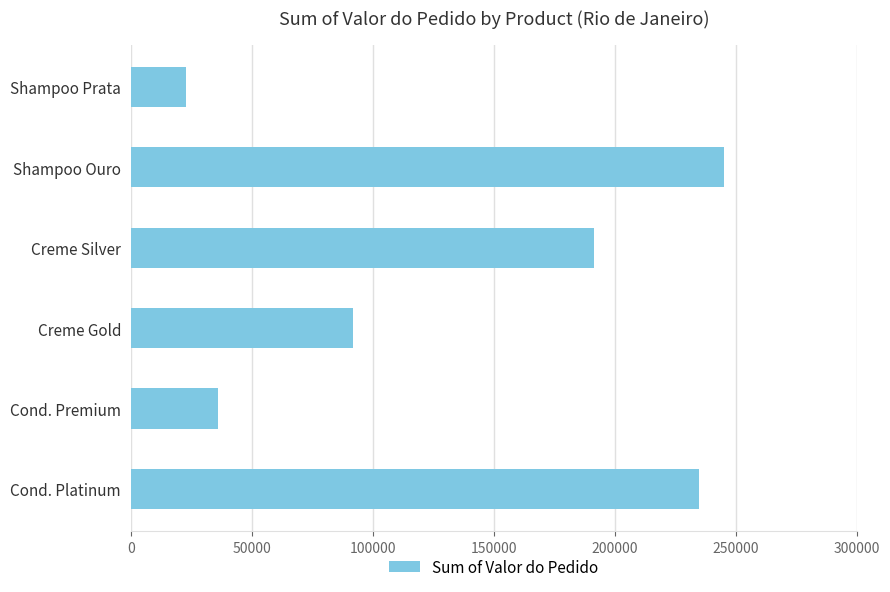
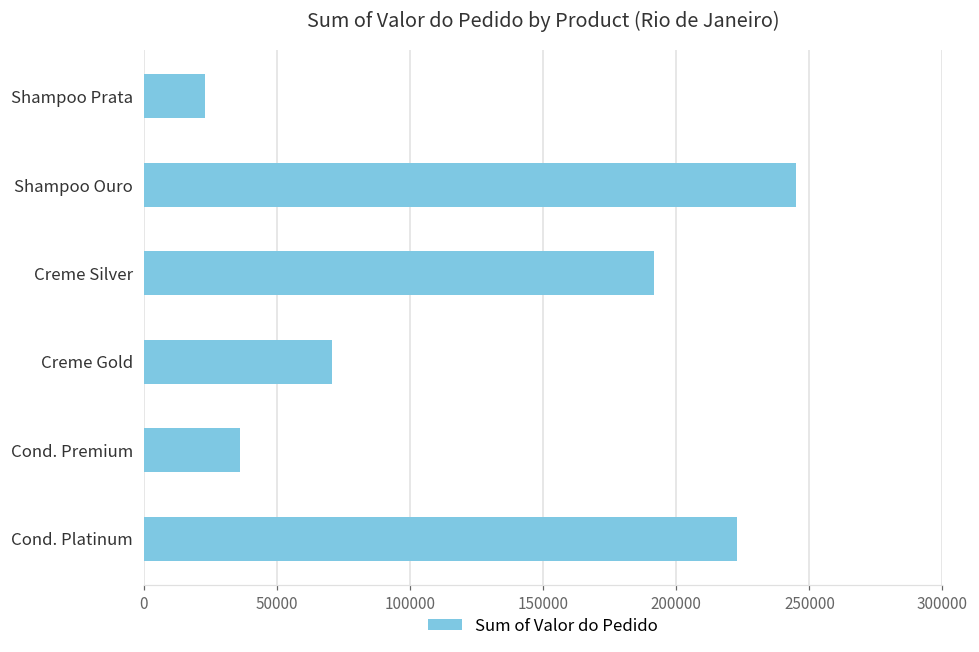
Creme Gold: 92000 -> 71000
Cond. Platinum: 235000 -> 223000
